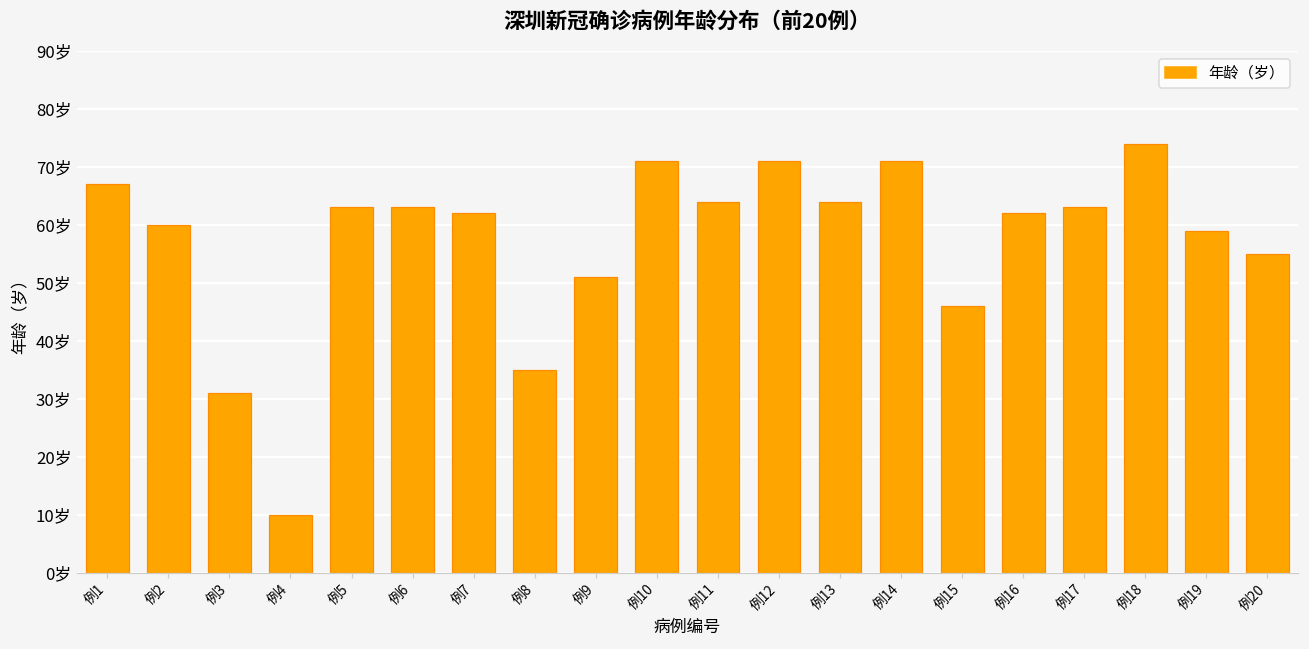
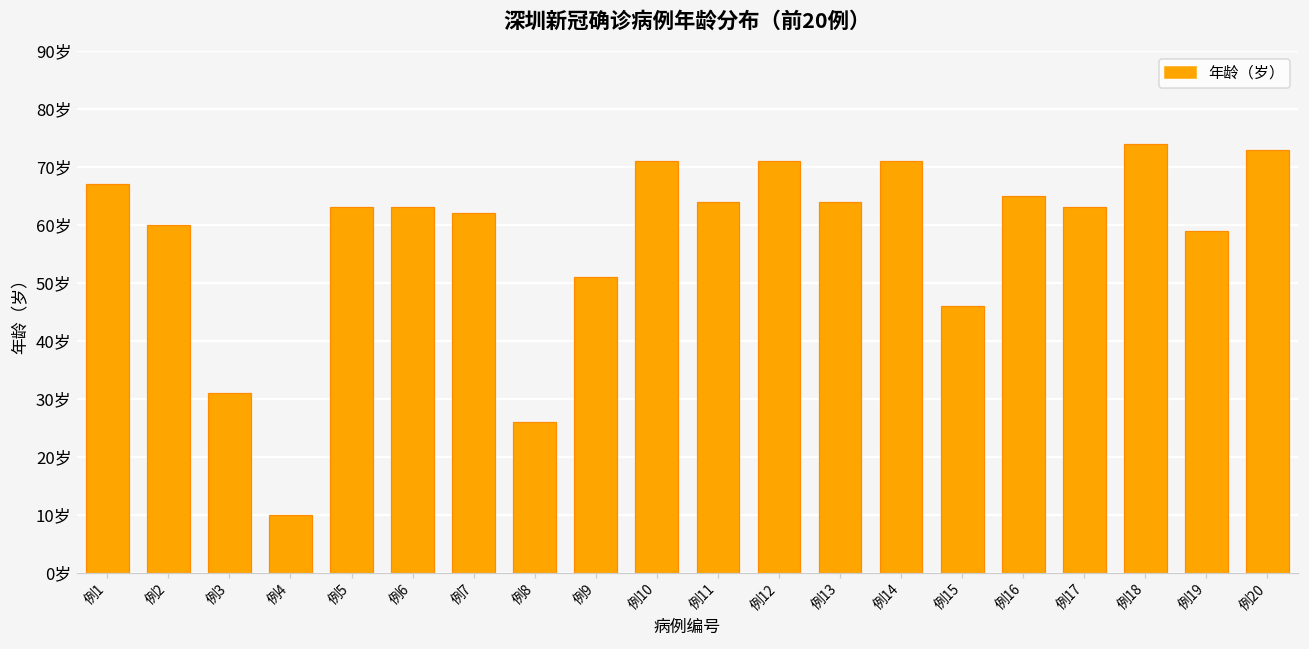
例8: 35岁 -> 26岁
例16: 62岁 -> 65岁
例20: 55岁 -> 73岁
